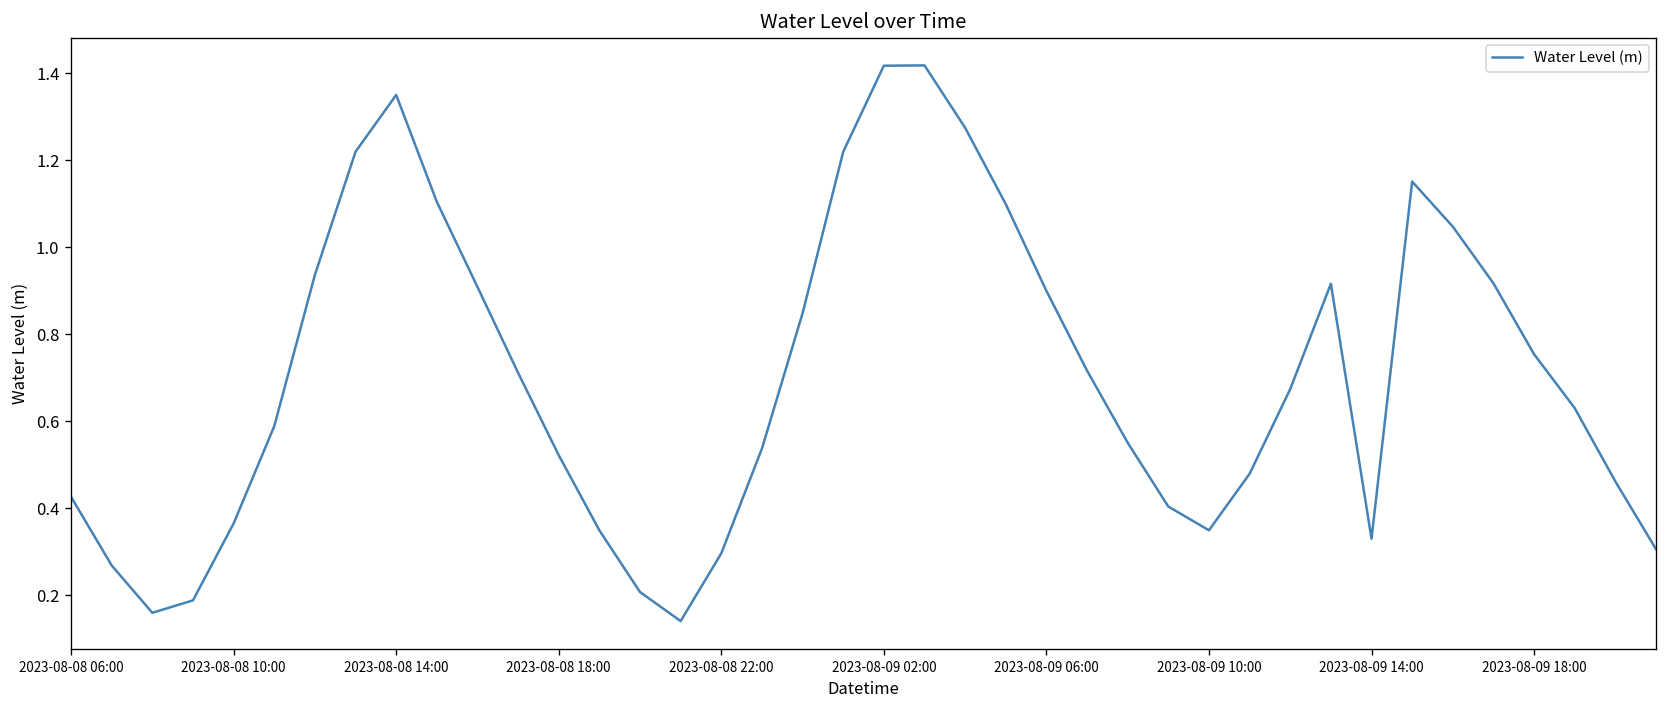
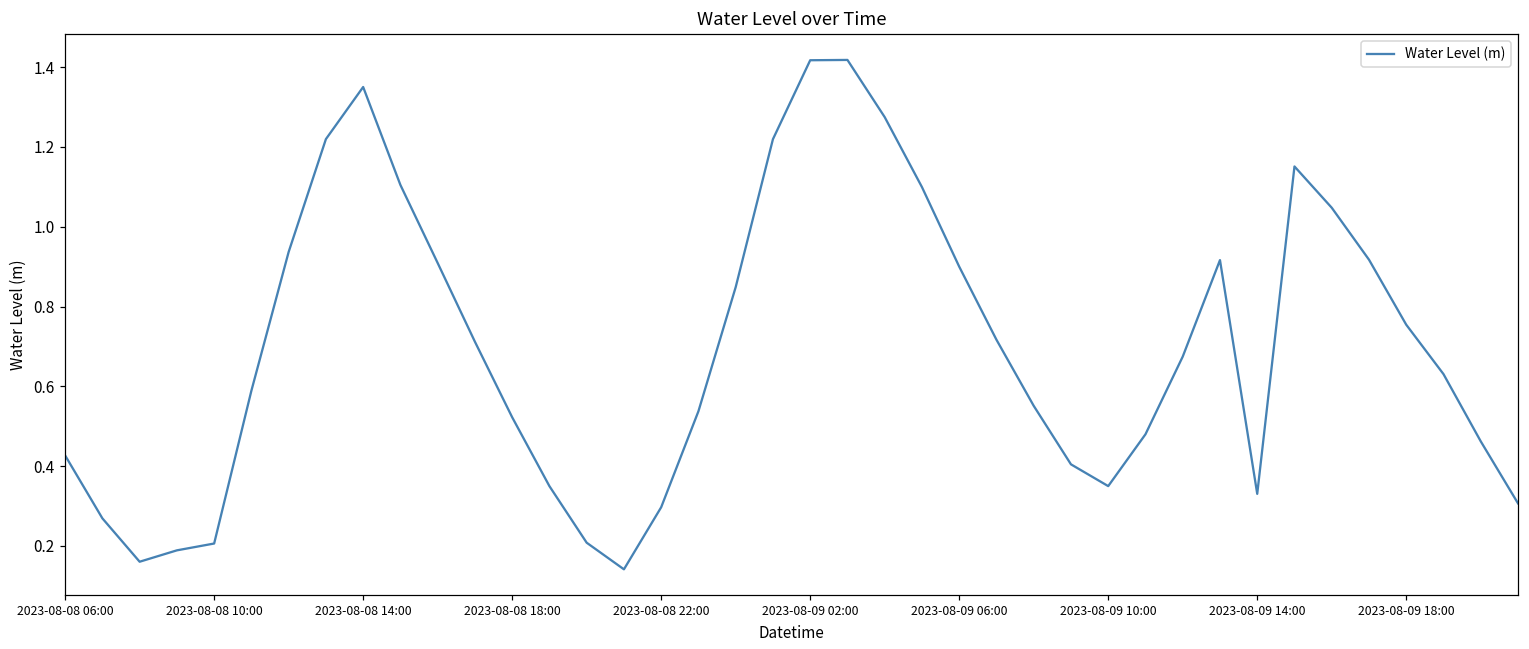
2023-08-08 10:00: 0.37 -> 0.21
